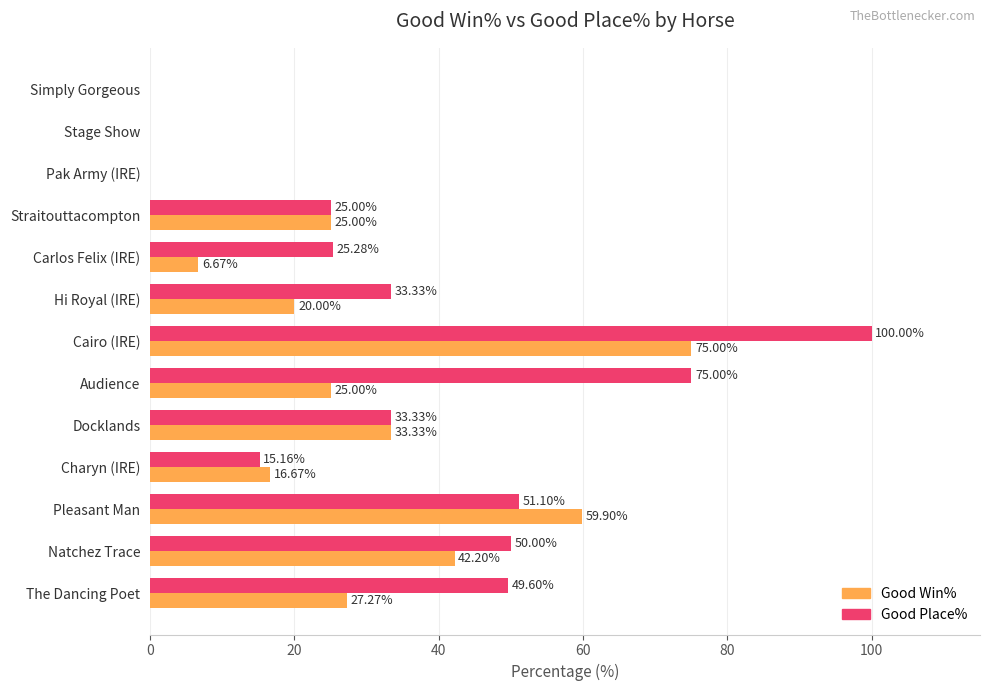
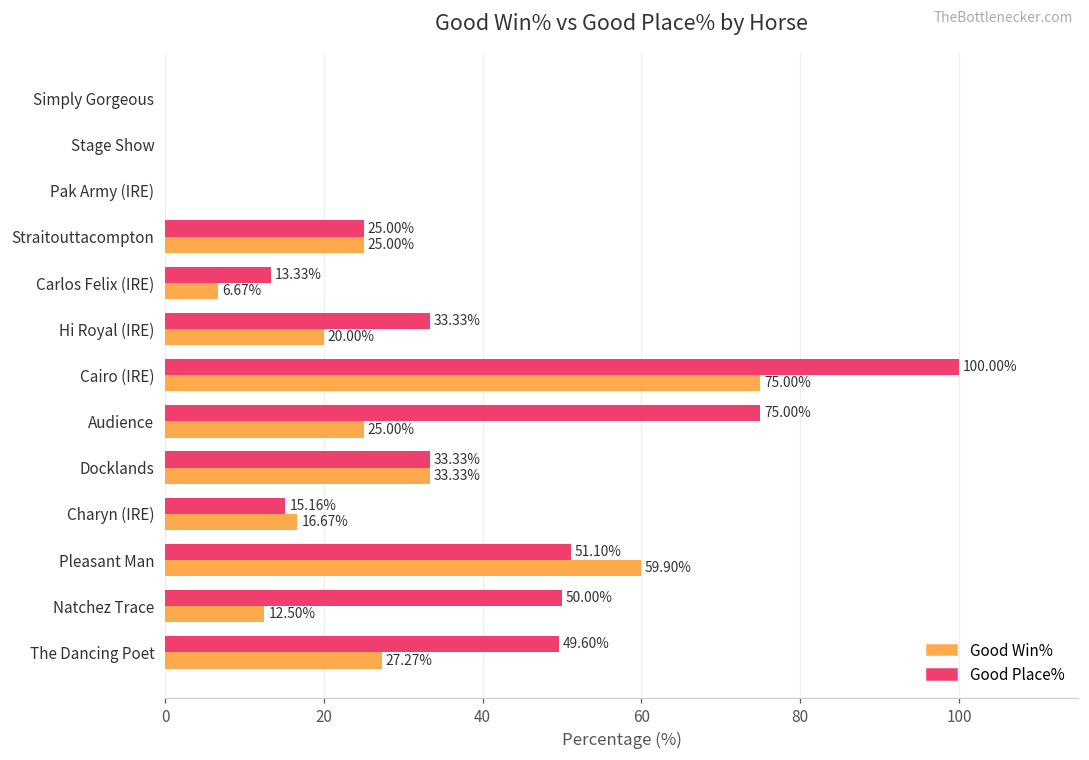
Good Place%, Carlos Felix (IRE): 25.28% -> 13.33%
Good Win%, Natchez Trace: 42.20% -> 12.50%
